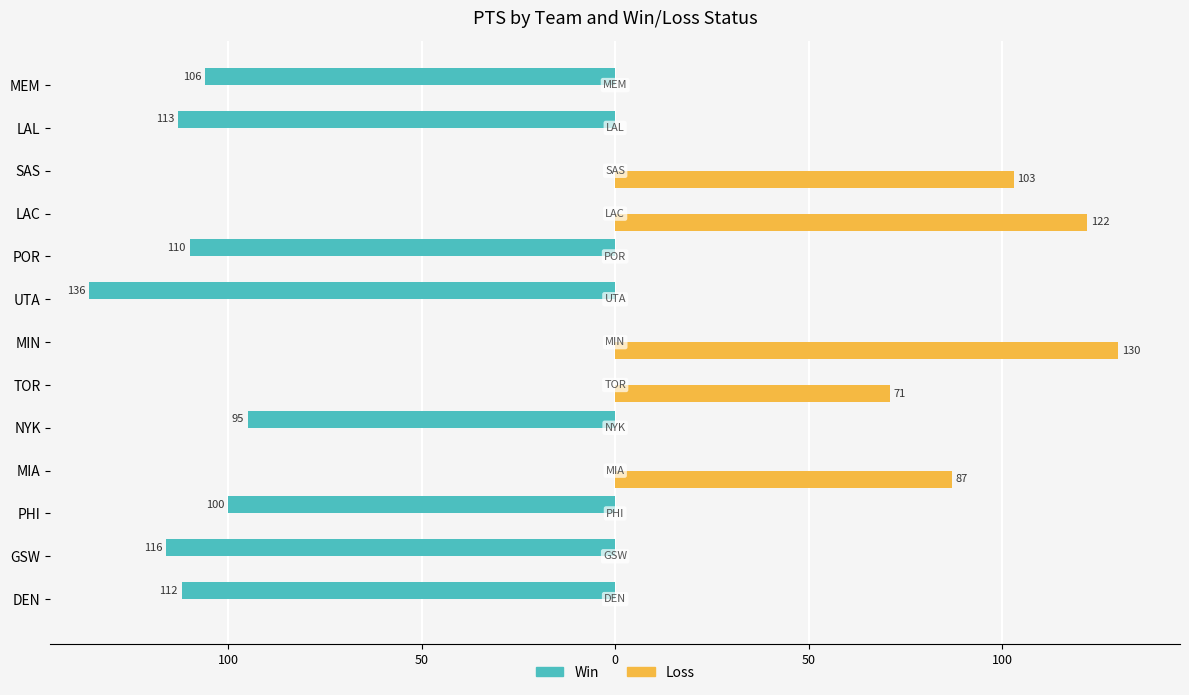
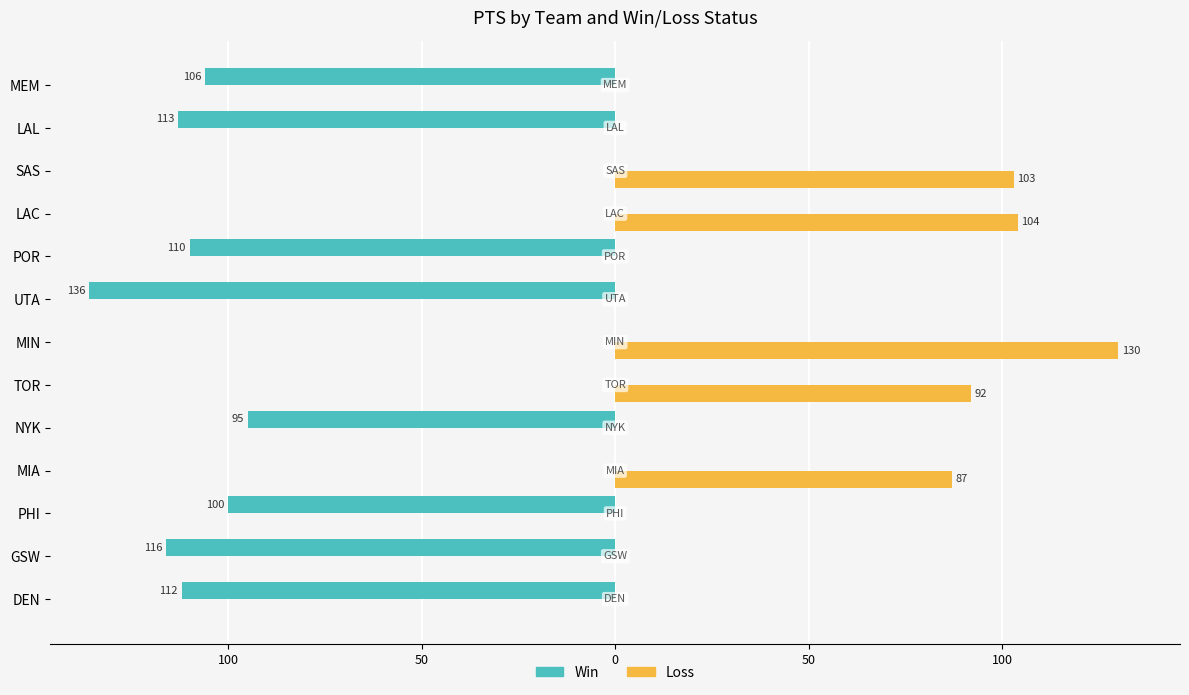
Loss, LAC: 122 -> 104
Loss, TOR: 71 -> 92
